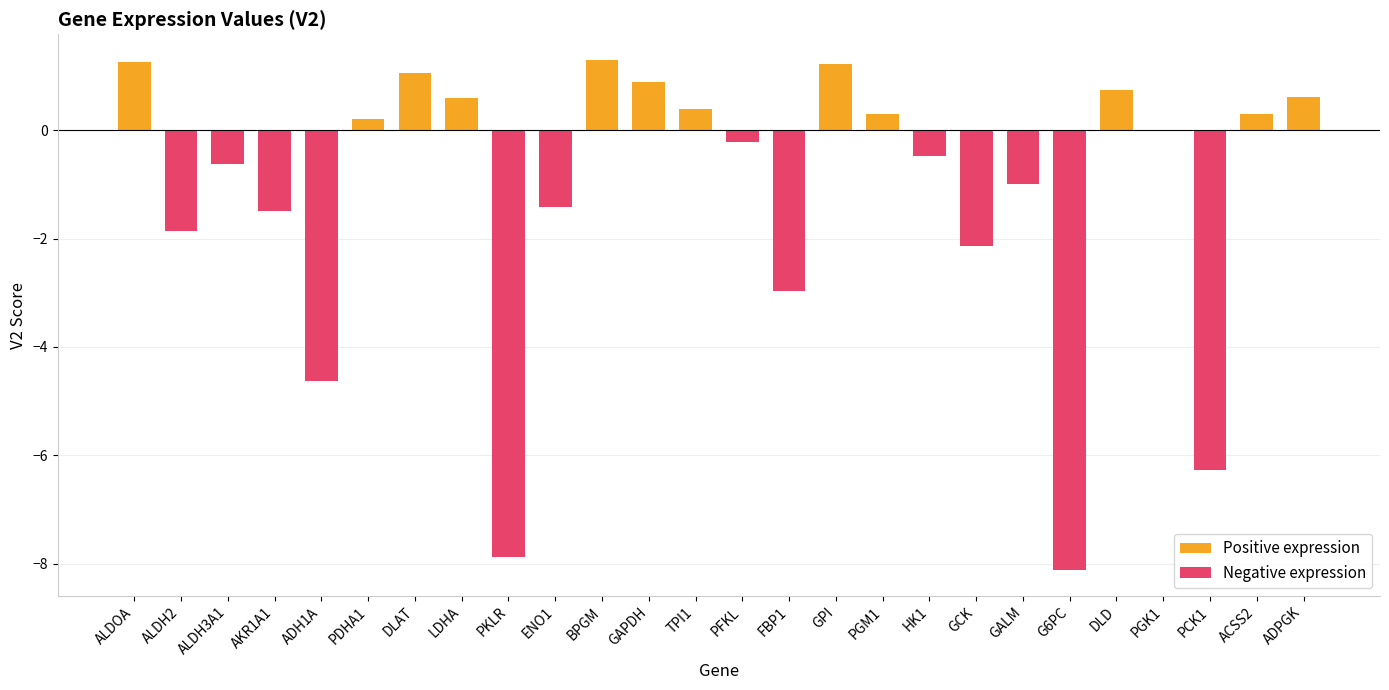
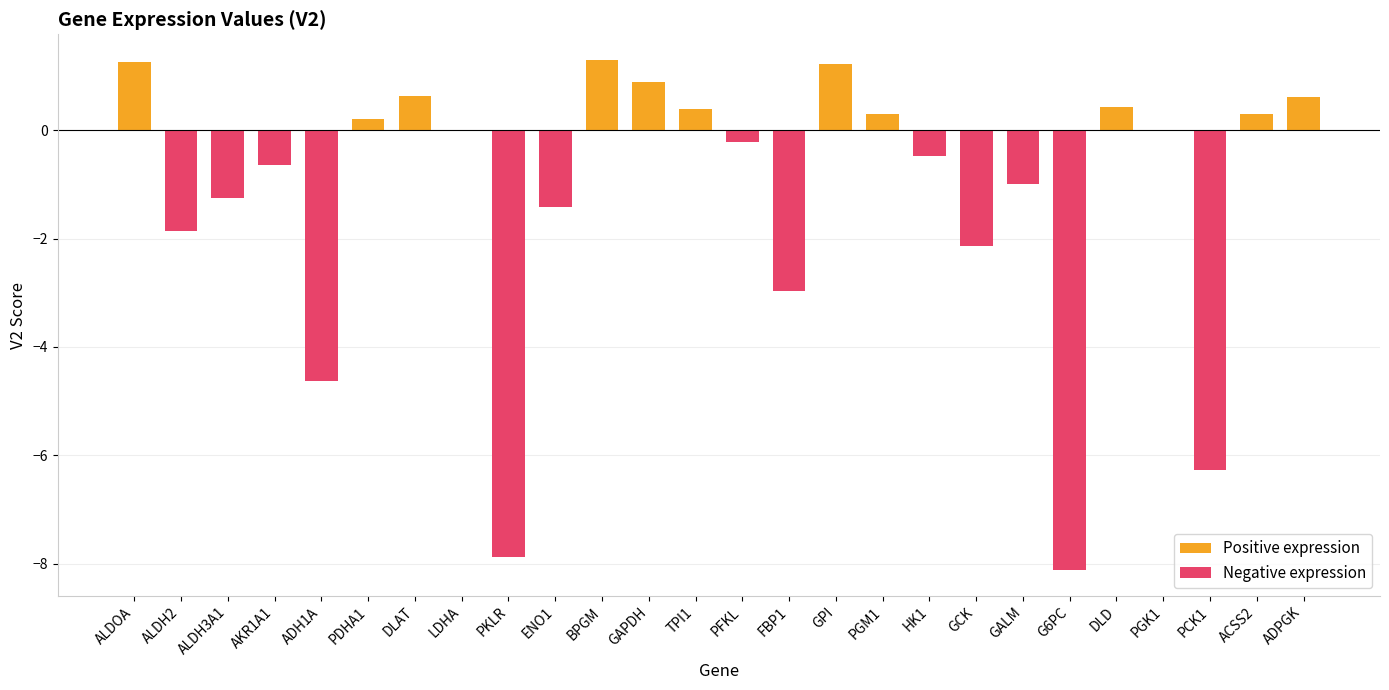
Negative expression, ALDH3A1: -0.6 -> -1.2
Negative expression, AKR1A1: -1.5 -> -0.7
Positive expression, DLAT: 1.1 -> 0.6
Positive expression, LDHA: 0.6 -> 0.0
Positive expression, DLD: 0.7 -> 0.4
